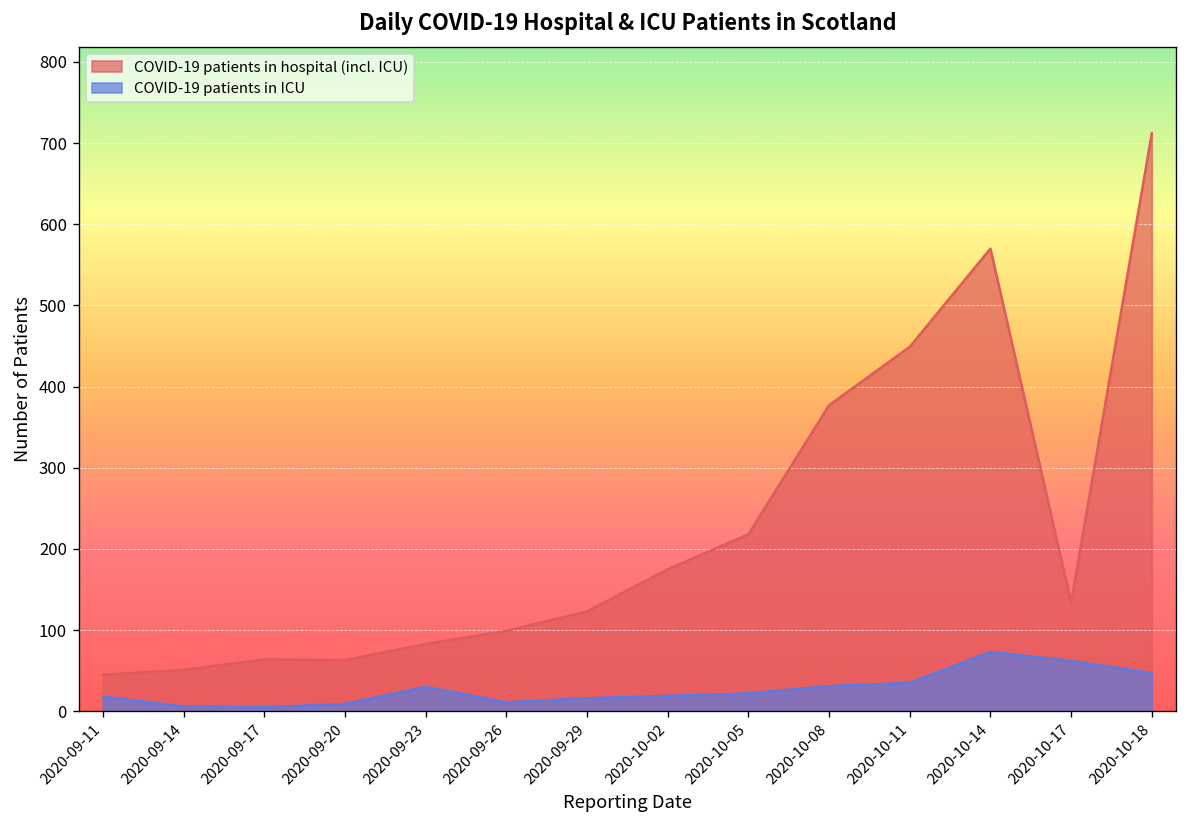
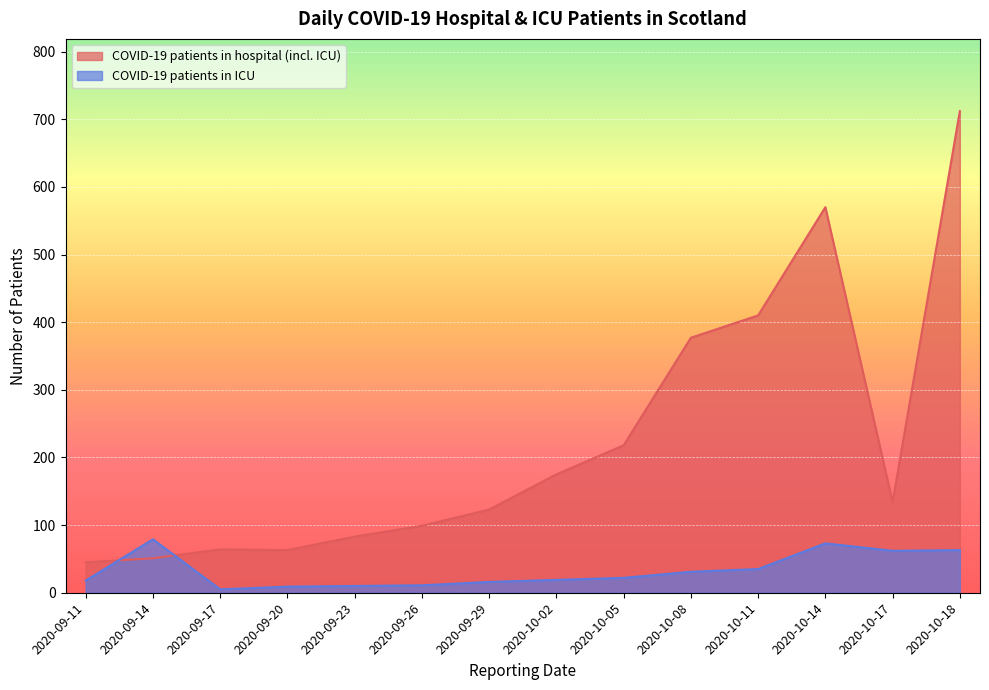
COVID-19 patients in ICU, 2020-09-14: 10 -> 80
COVID-19 patients in ICU, 2020-09-23: 30 -> 10
COVID-19 patients in hospital (incl. ICU), 2020-10-11: 450 -> 410
COVID-19 patients in ICU, 2020-10-18: 50 -> 60
